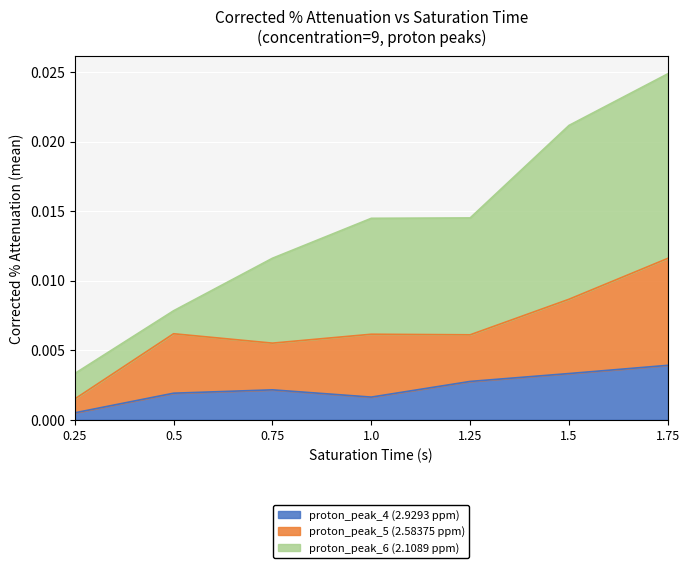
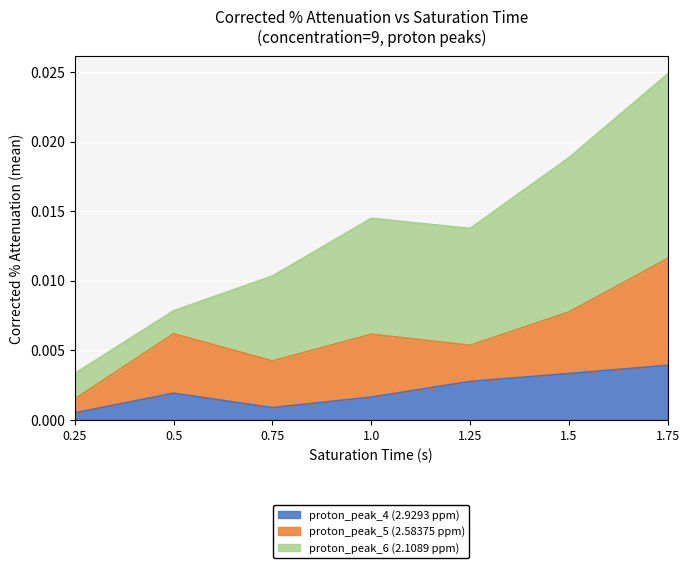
proton_peak_4 (2.9293 ppm), 0.75: 0.0022 -> 0.0009
proton_peak_5 (2.58375 ppm), 1.25: 0.0034 -> 0.0026
proton_peak_5 (2.58375 ppm), 1.5: 0.0053 -> 0.0044
proton_peak_6 (2.1089 ppm), 1.5: 0.0125 -> 0.0111
